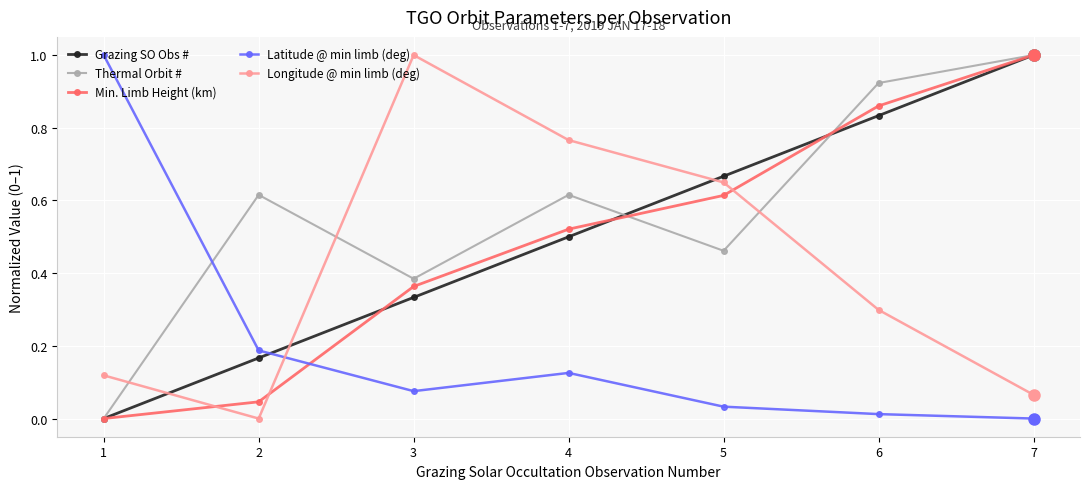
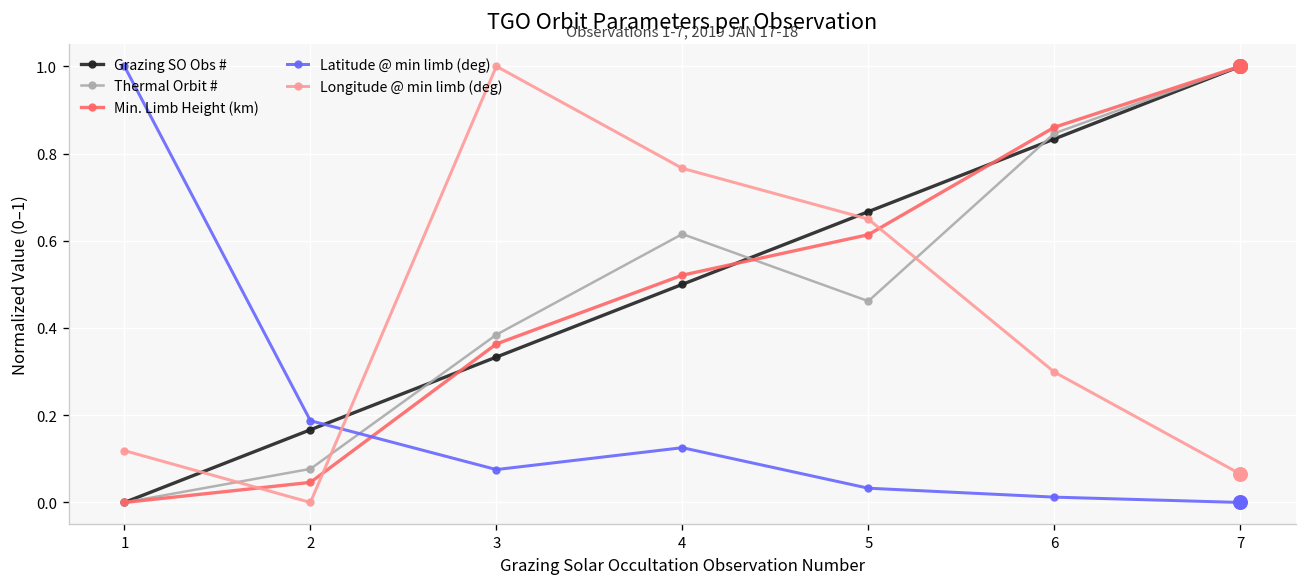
Thermal Orbit #, 2: 0.62 -> 0.08
Thermal Orbit #, 6: 0.92 -> 0.85
